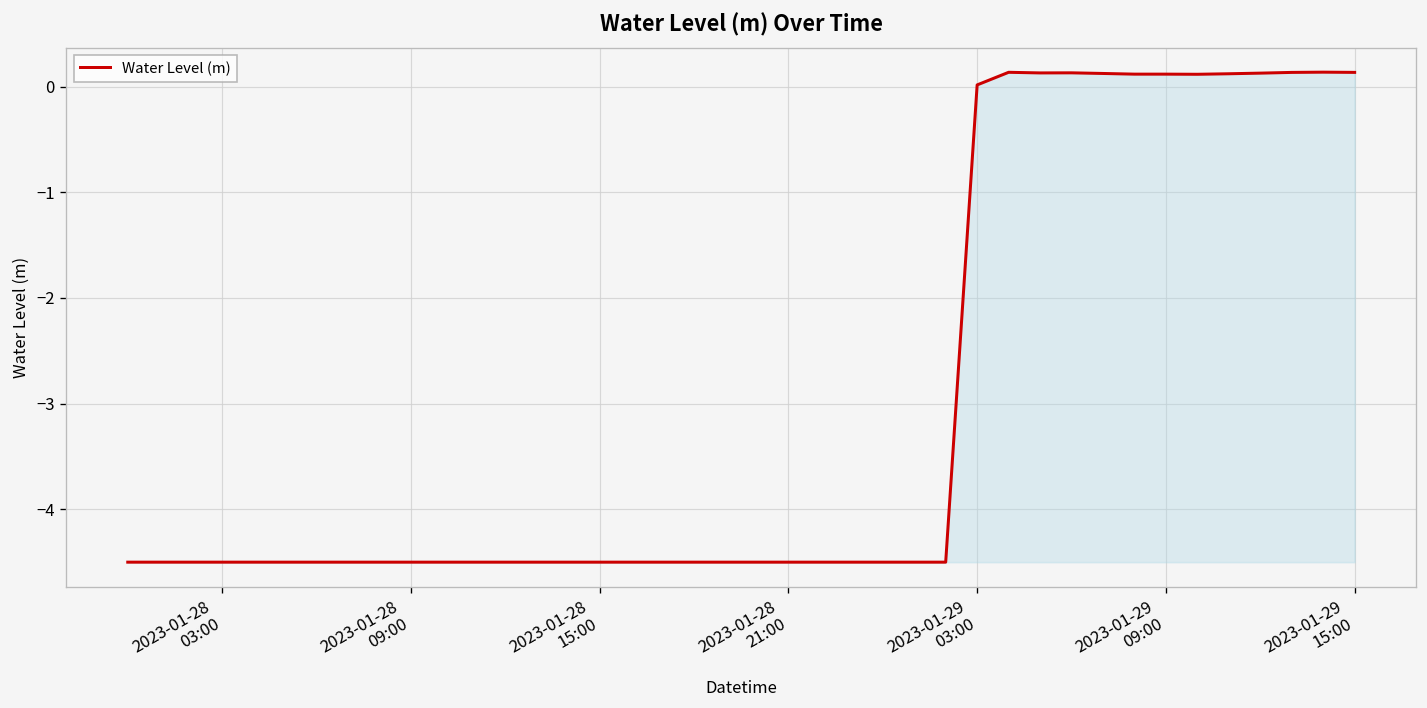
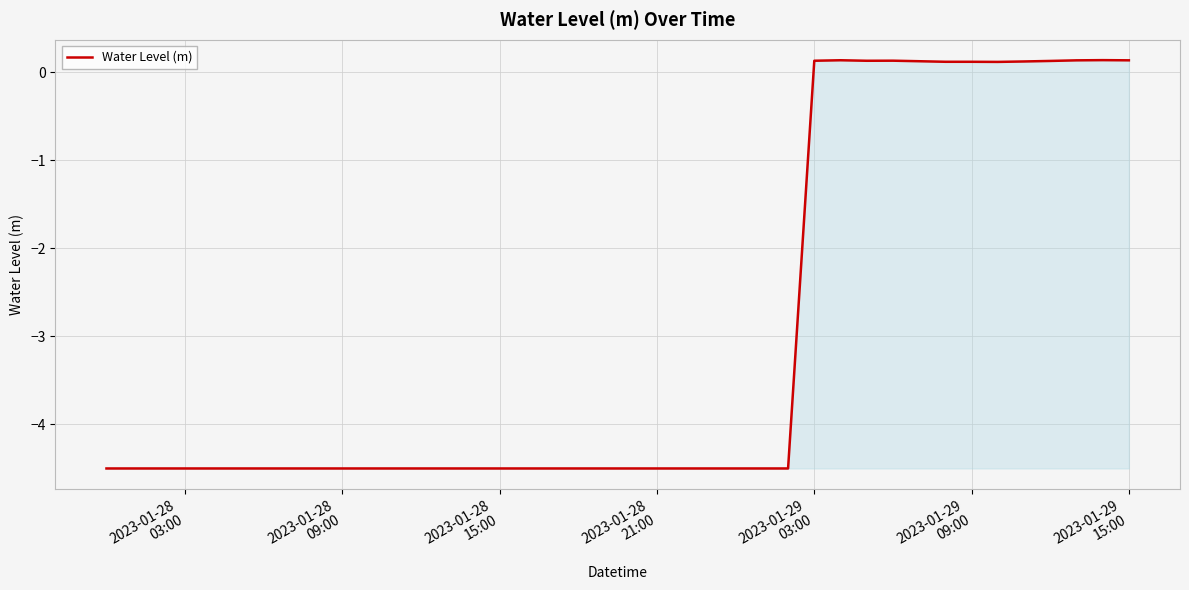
2023-01-29 03:00: 0.0 -> 0.1
